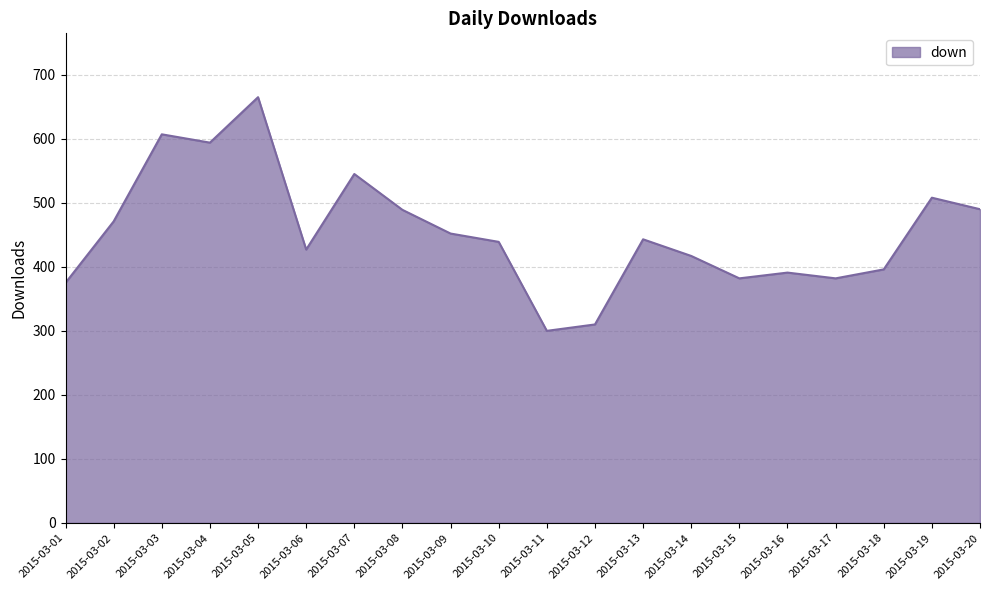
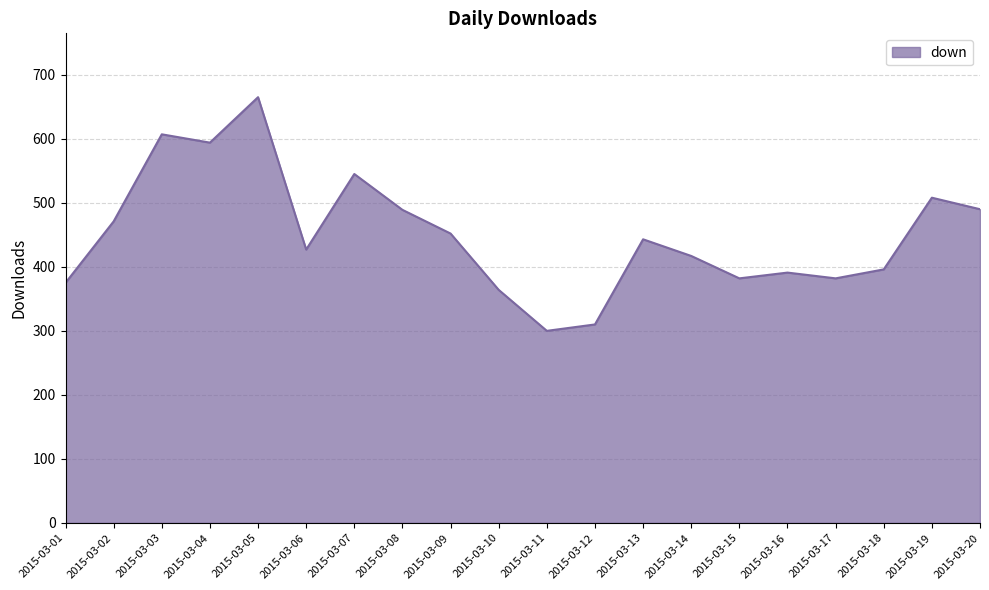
2015-03-10: 440 -> 360
